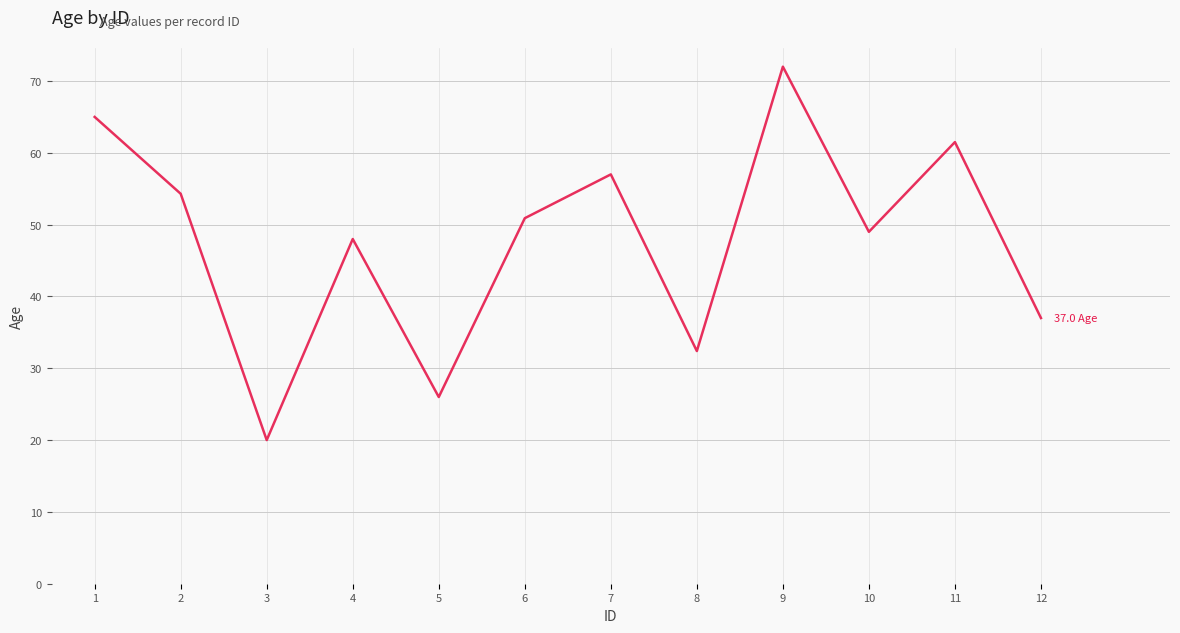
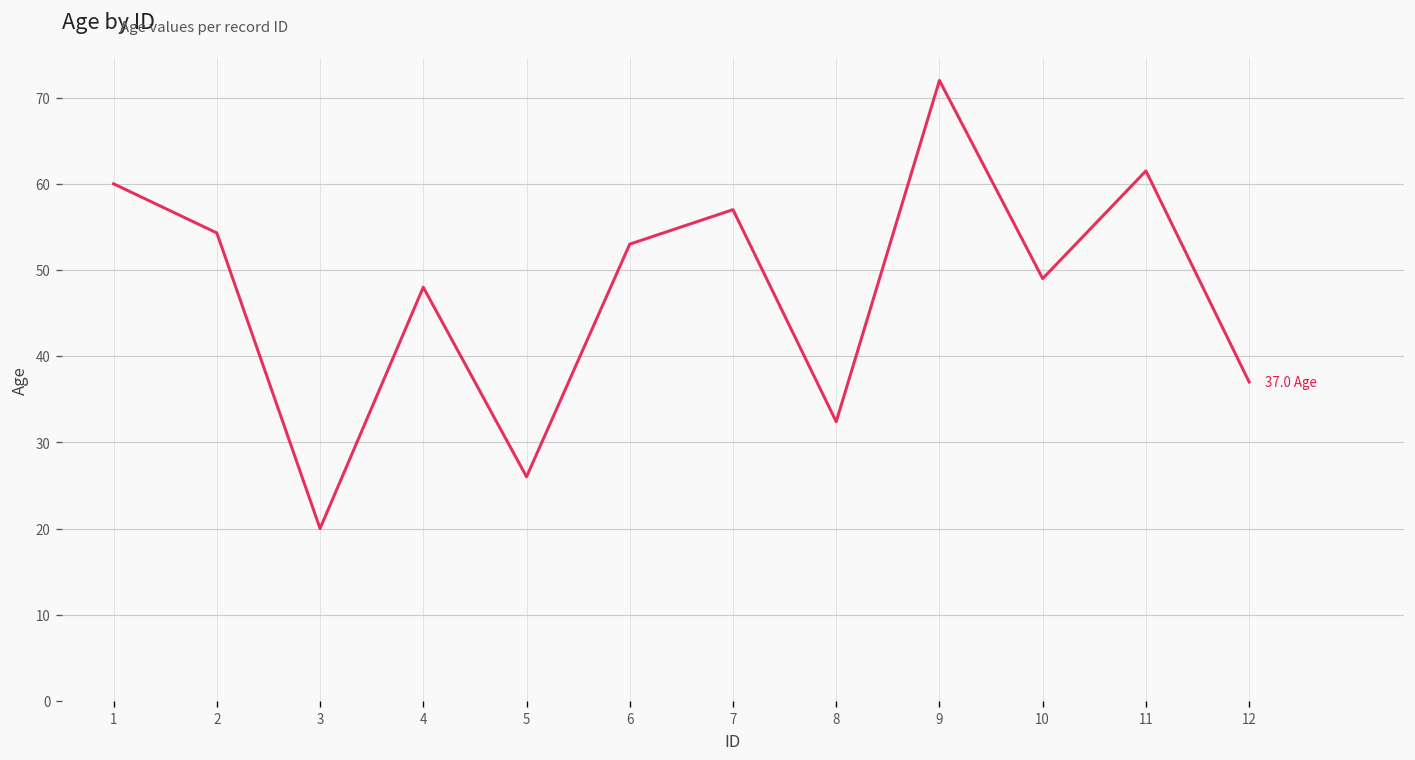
1: 65 -> 60
6: 51 -> 53
